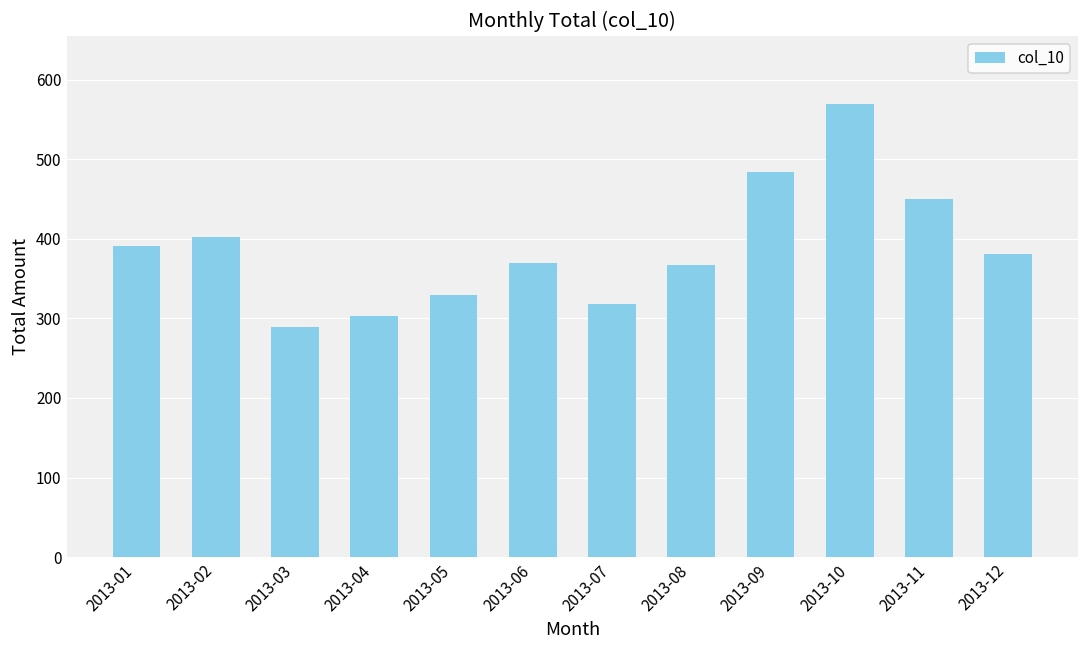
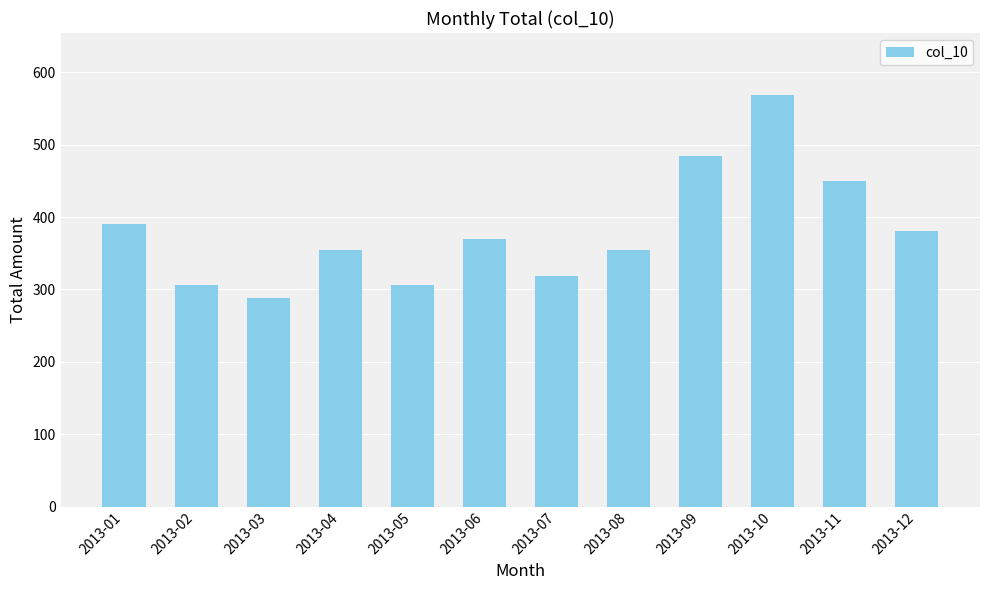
2013-02: 400 -> 310
2013-04: 300 -> 350
2013-05: 330 -> 310
2013-08: 370 -> 350
